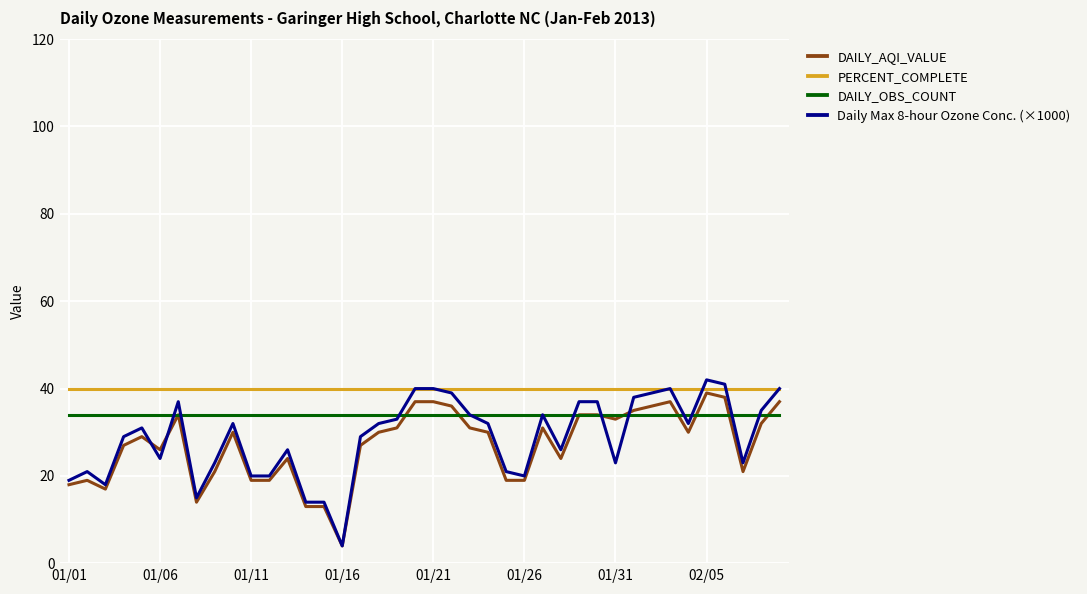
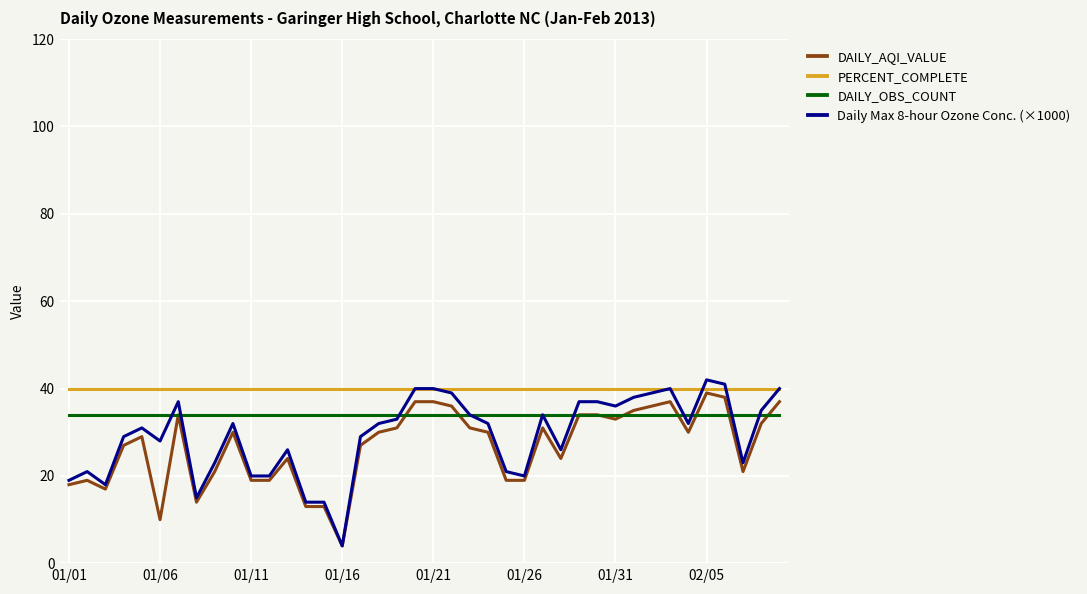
DAILY_AQI_VALUE, 01/06: 26 -> 10
Daily Max 8-hour Ozone Conc. (×1000), 01/06: 24 -> 28
Daily Max 8-hour Ozone Conc. (×1000), 01/31: 23 -> 36
